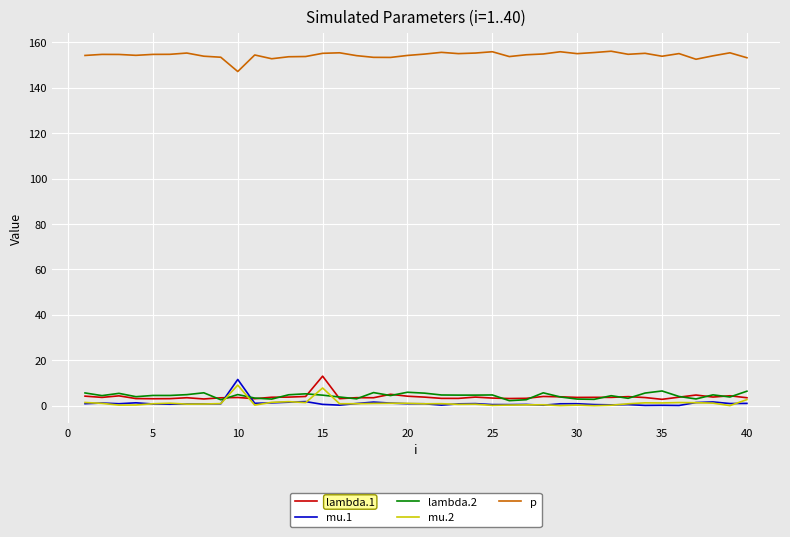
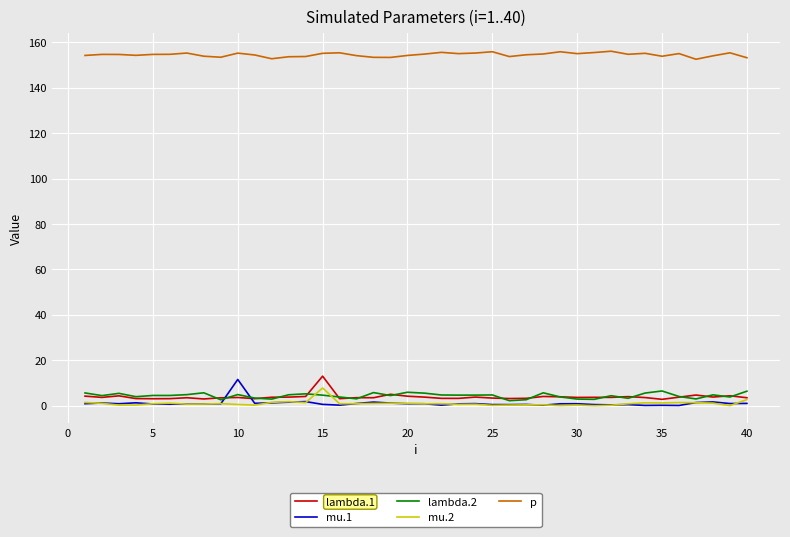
mu.2, 10: 9 -> 1
p, 10: 147 -> 155
